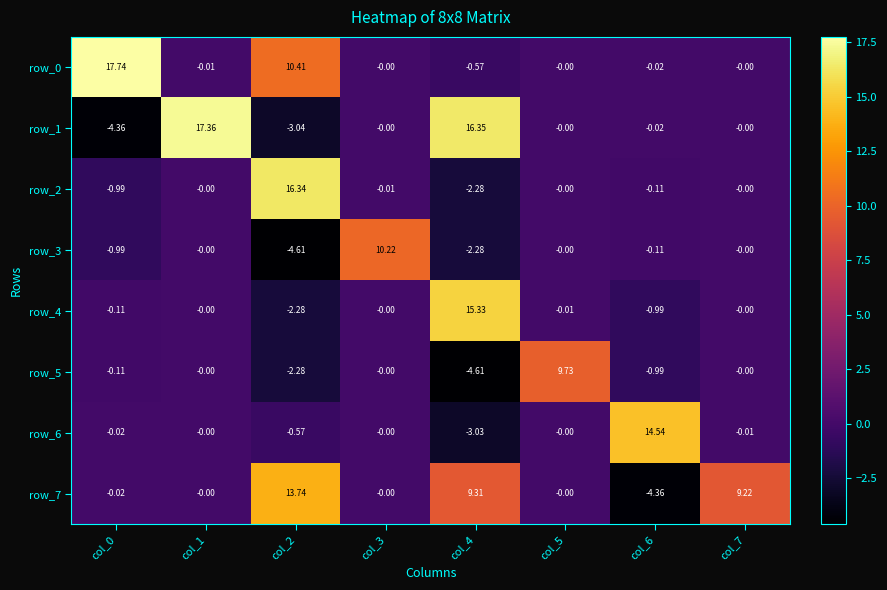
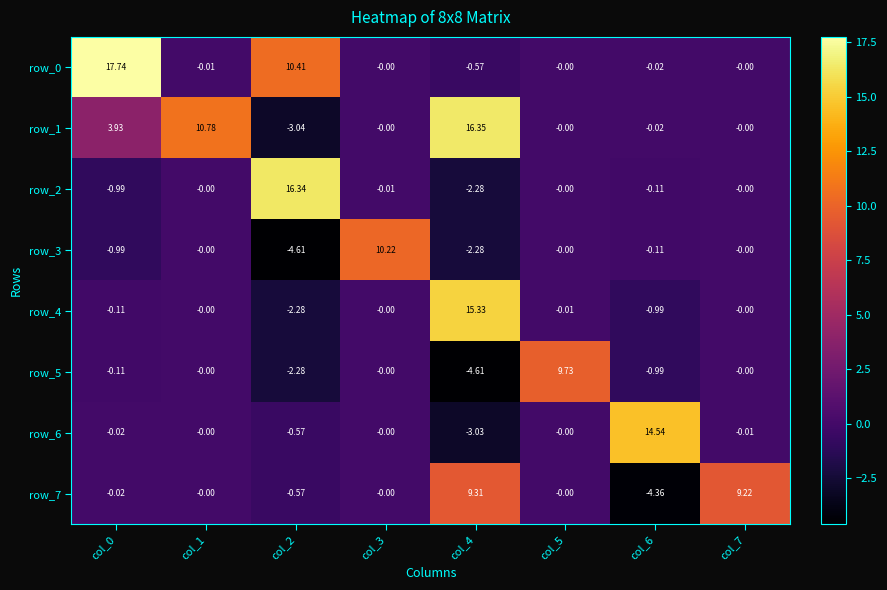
row_1, col_0: -4.36 -> 3.93
row_1, col_1: 17.36 -> 10.78
row_7, col_2: 13.74 -> -0.57
